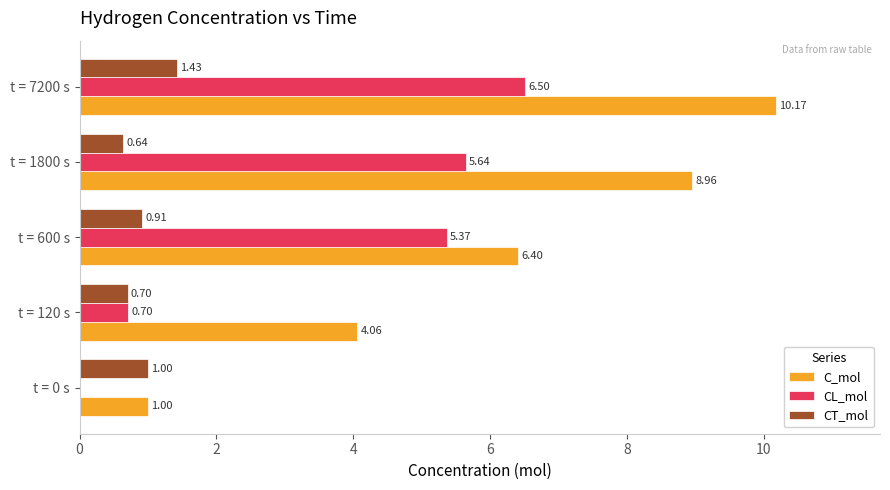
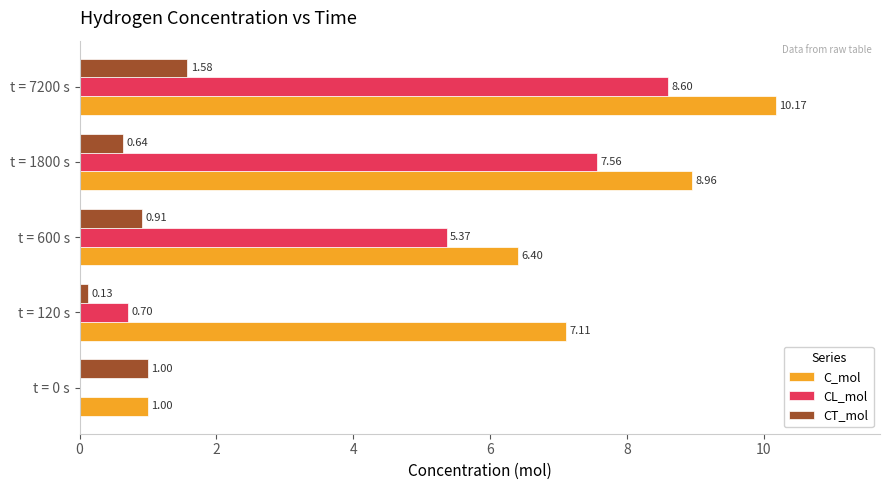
CT_mol, t = 7200 s: 1.43 -> 1.58
CL_mol, t = 7200 s: 6.50 -> 8.60
CL_mol, t = 1800 s: 5.64 -> 7.56
CT_mol, t = 120 s: 0.70 -> 0.13
C_mol, t = 120 s: 4.06 -> 7.11
